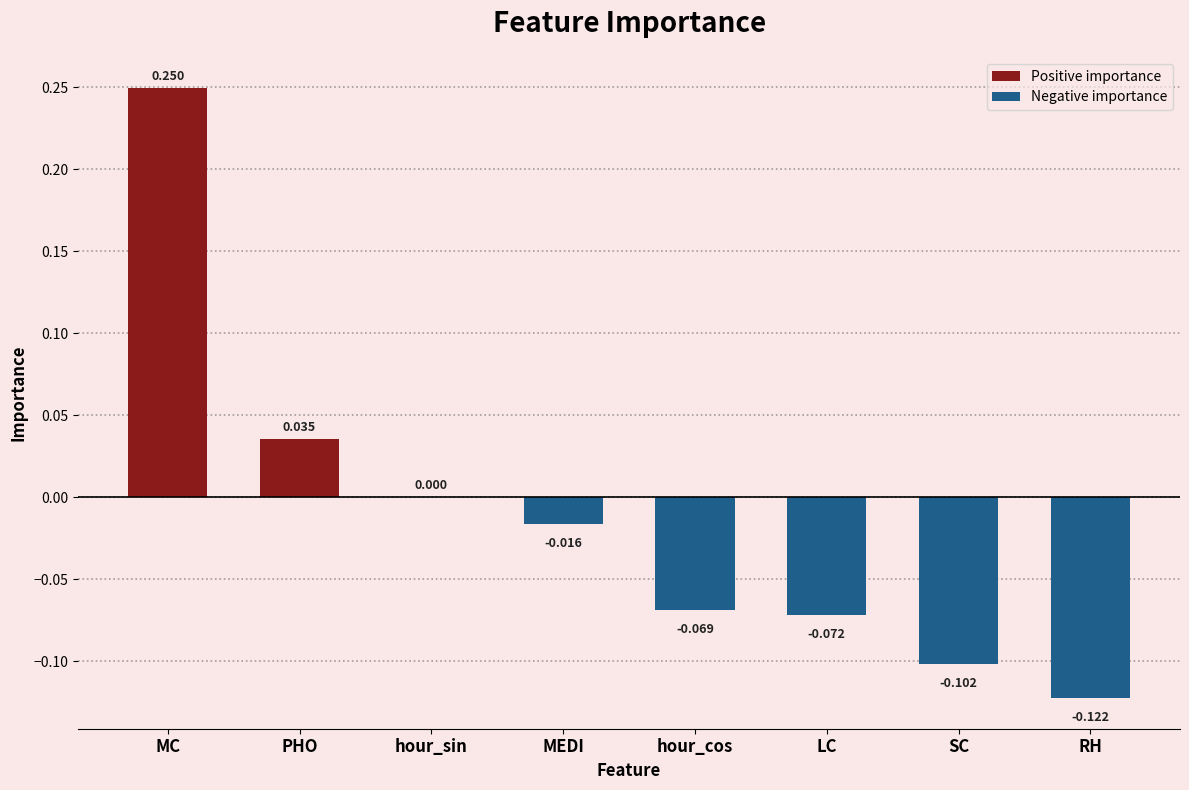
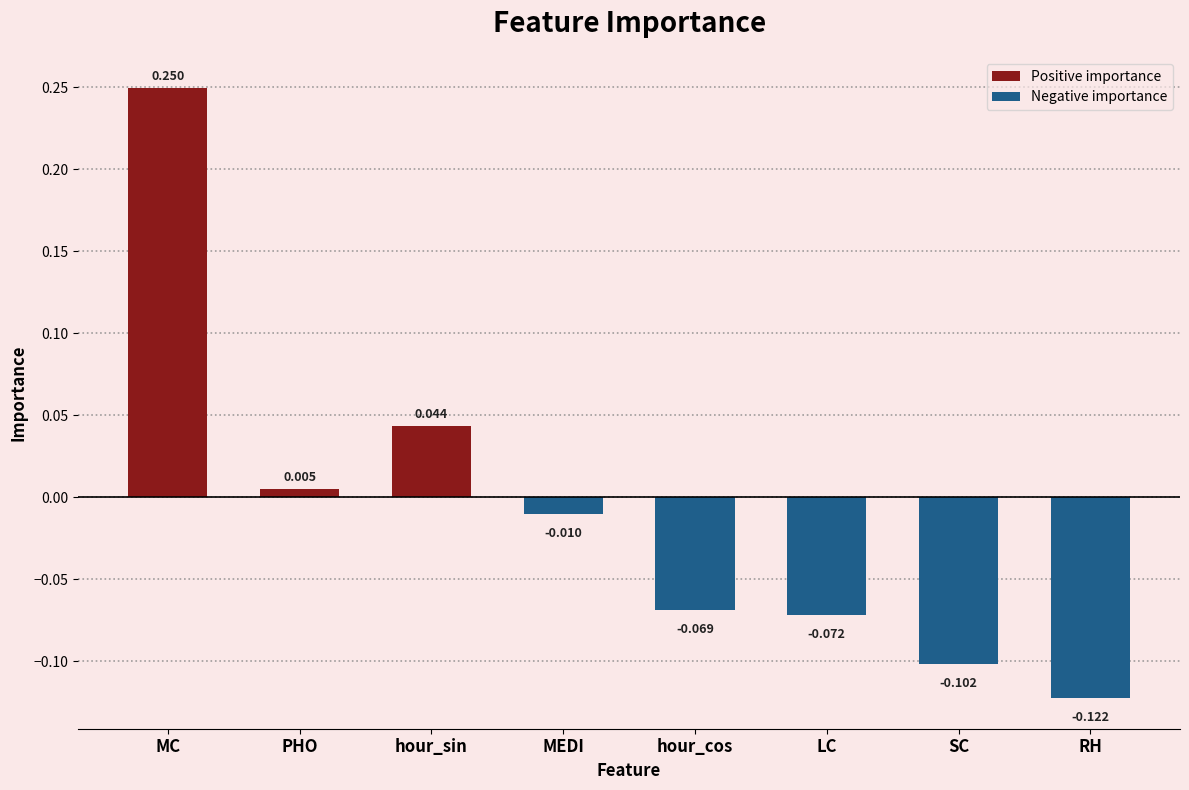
PHO: 0.035 -> 0.005
hour_sin: 0.000 -> 0.044
MEDI: -0.016 -> -0.010
